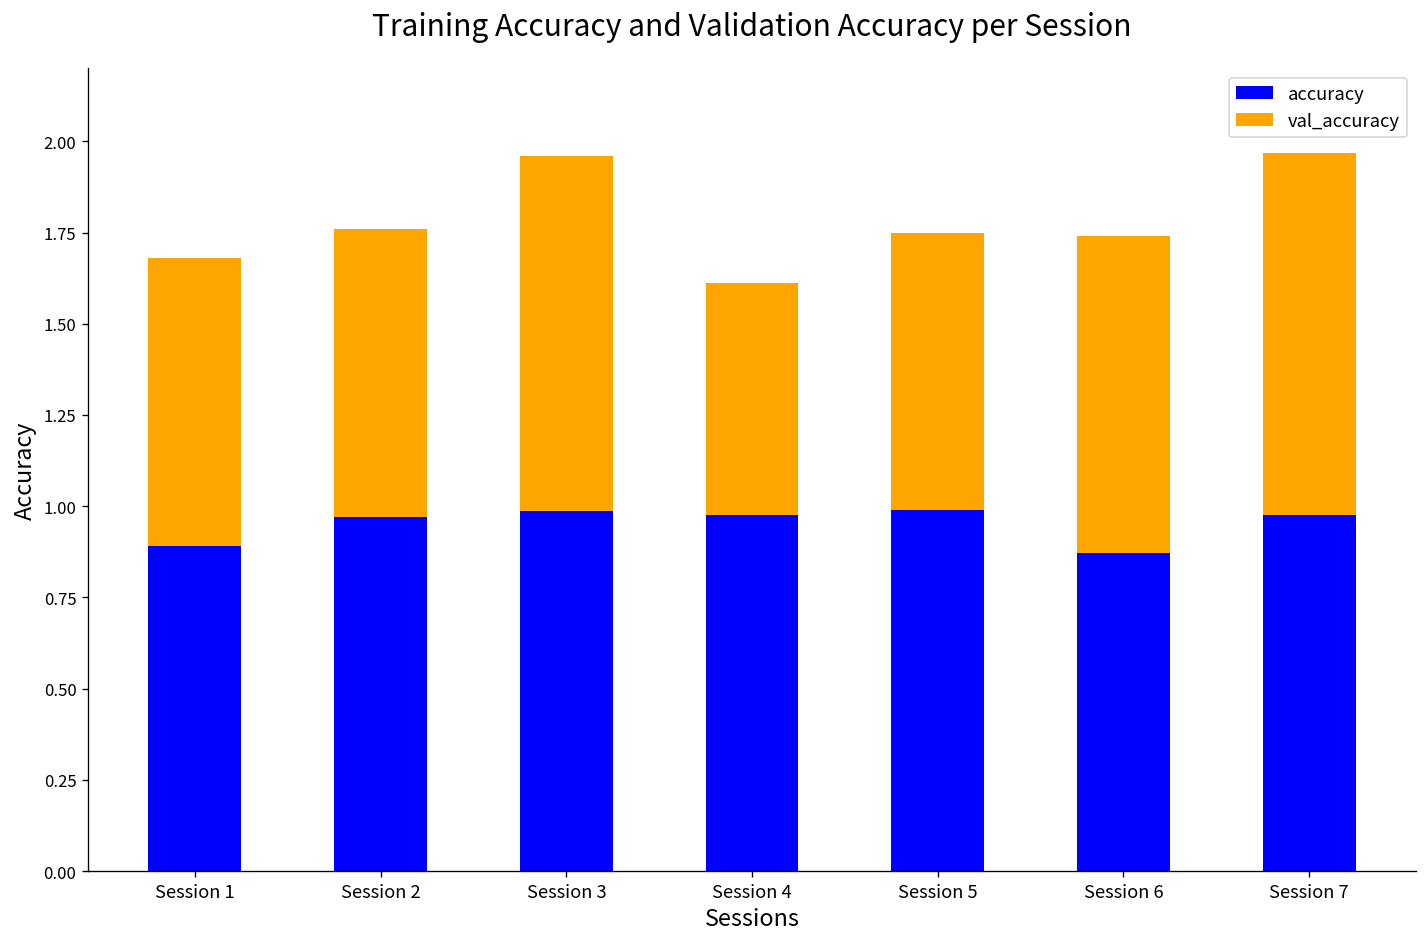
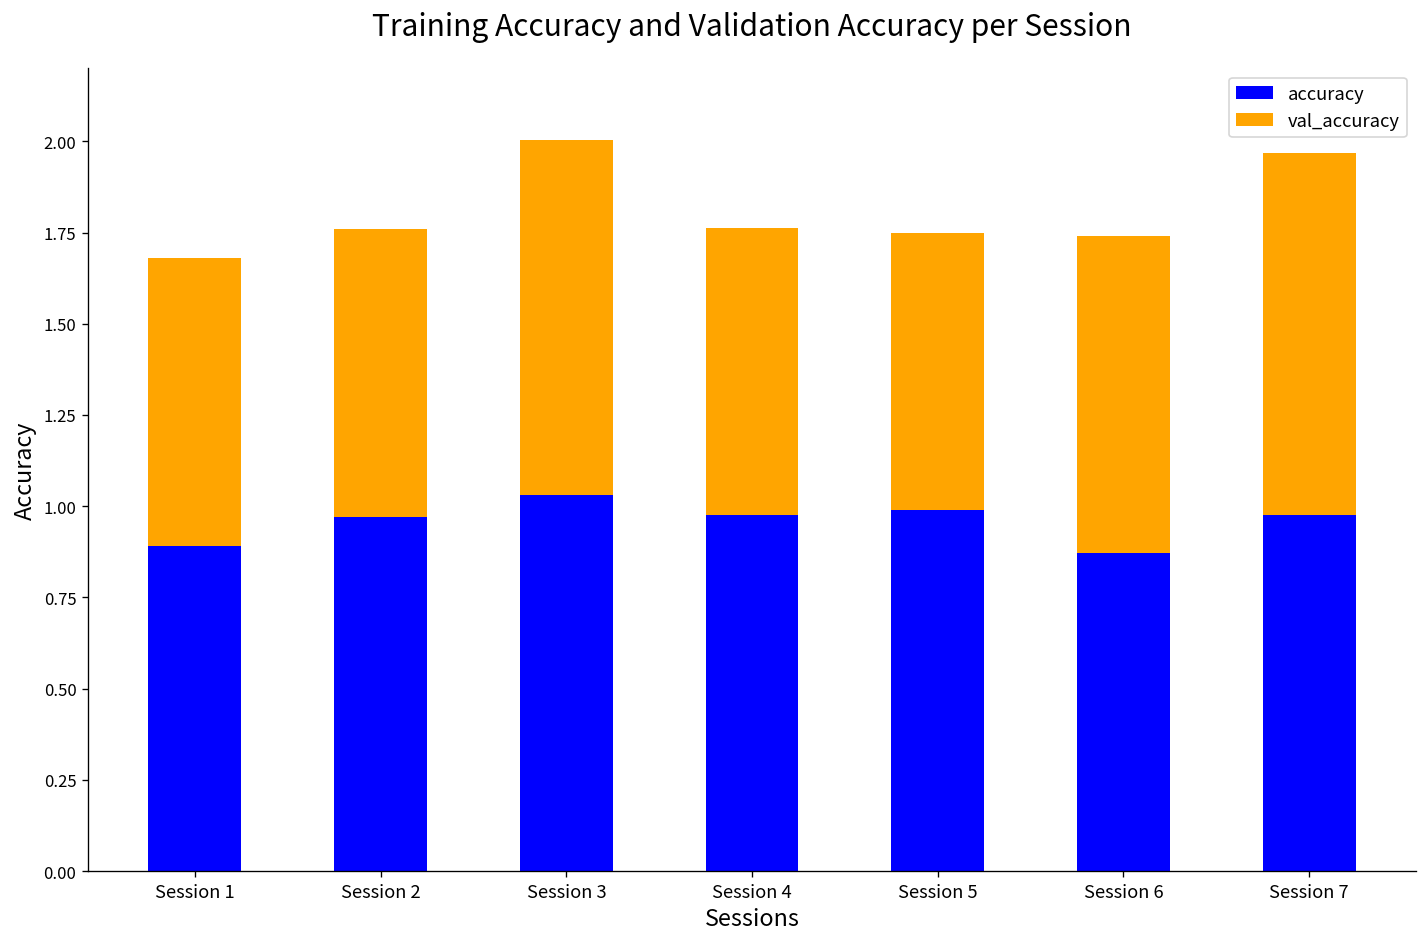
accuracy, Session 3: 0.99 -> 1.03
val_accuracy, Session 4: 0.64 -> 0.79
